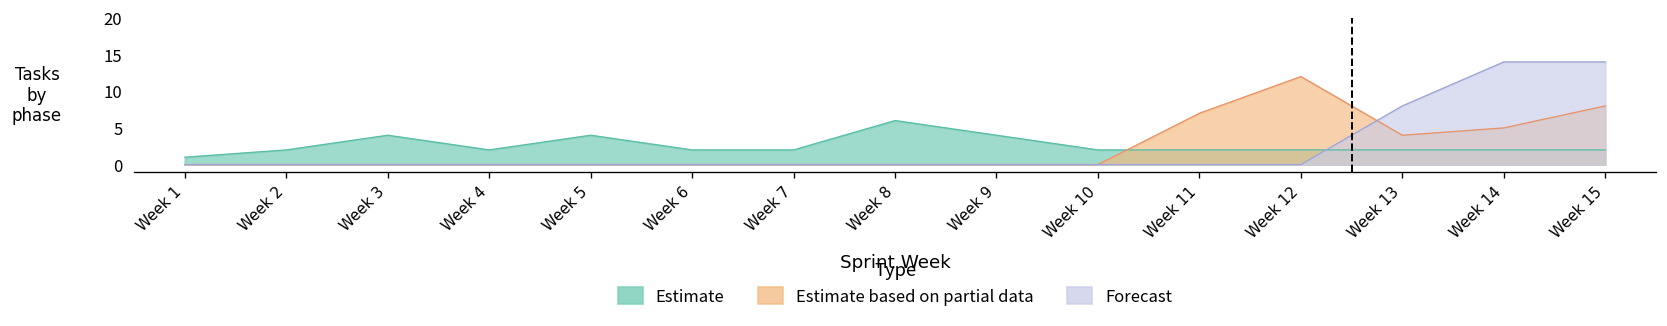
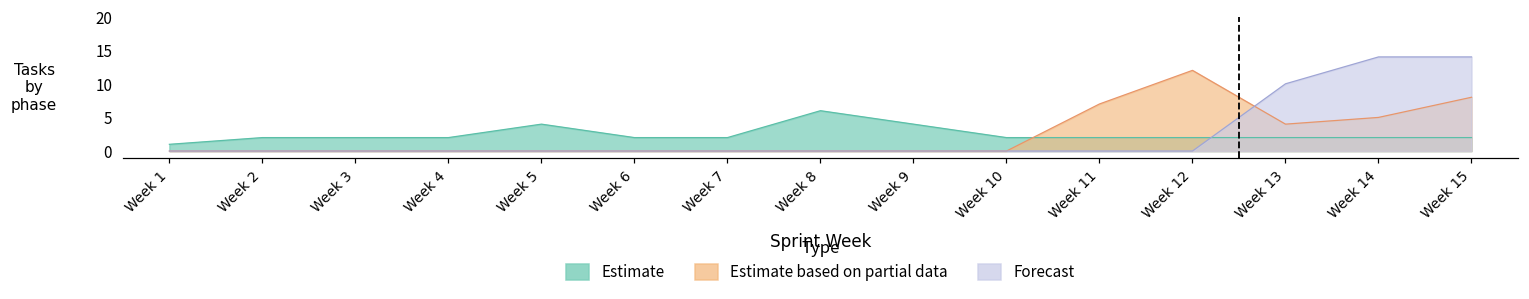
Estimate, Week 3: 4 -> 2
Forecast, Week 13: 8 -> 10
